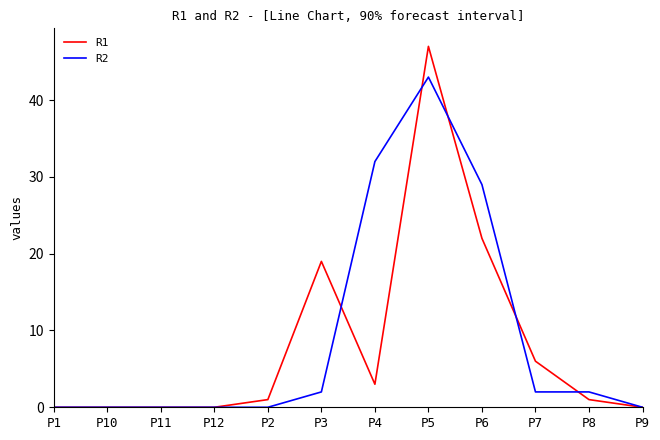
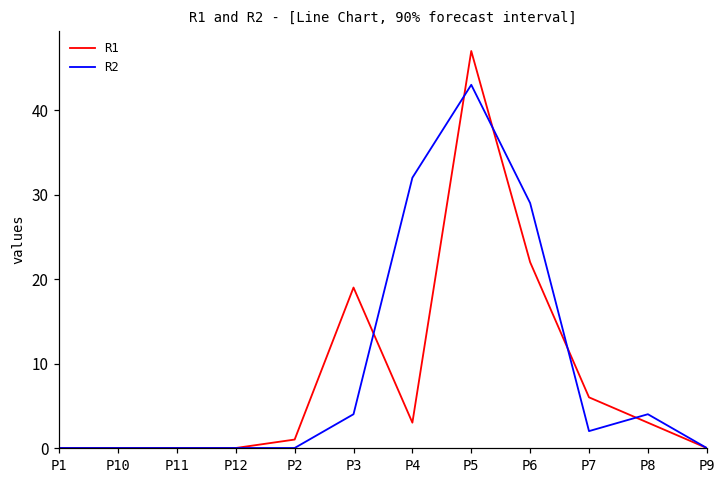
R2, P3: 2 -> 4
R1, P8: 1 -> 3
R2, P8: 2 -> 4
